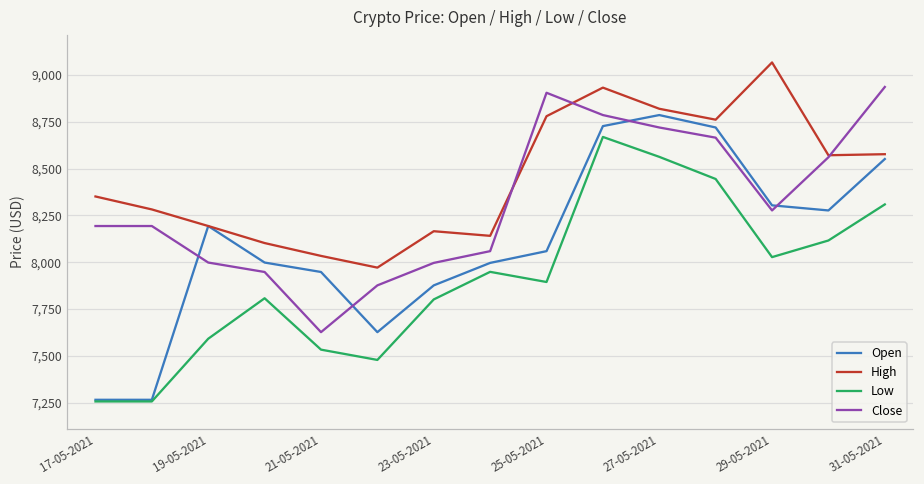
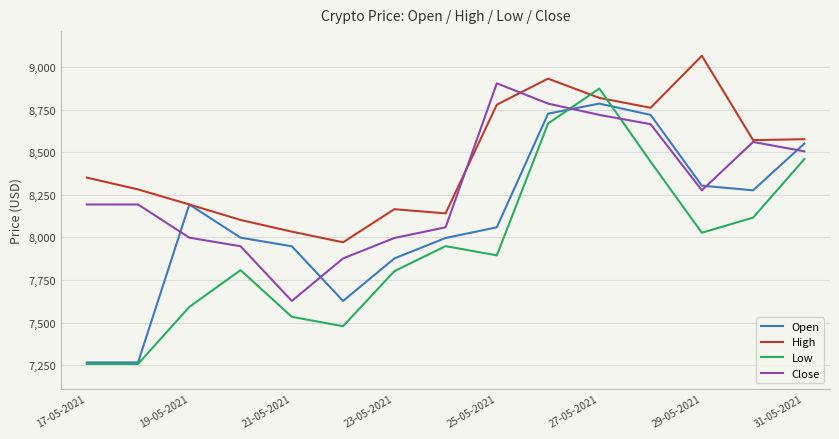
Low, 27-05-2021: 8,560 -> 8,870
Low, 31-05-2021: 8,310 -> 8,460
Close, 31-05-2021: 8,940 -> 8,500
